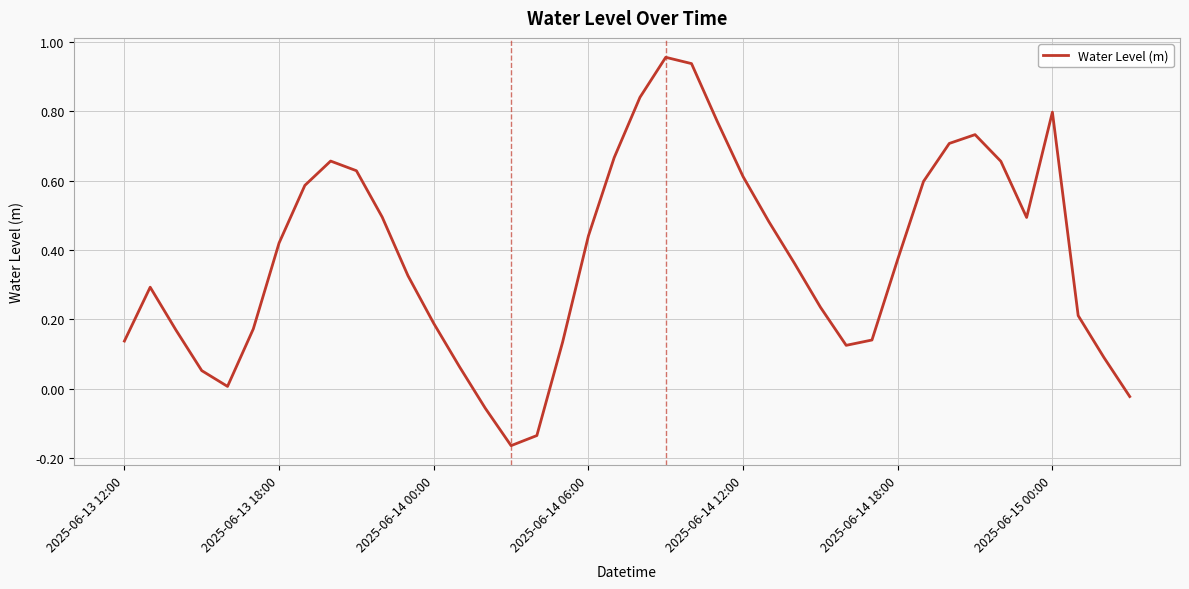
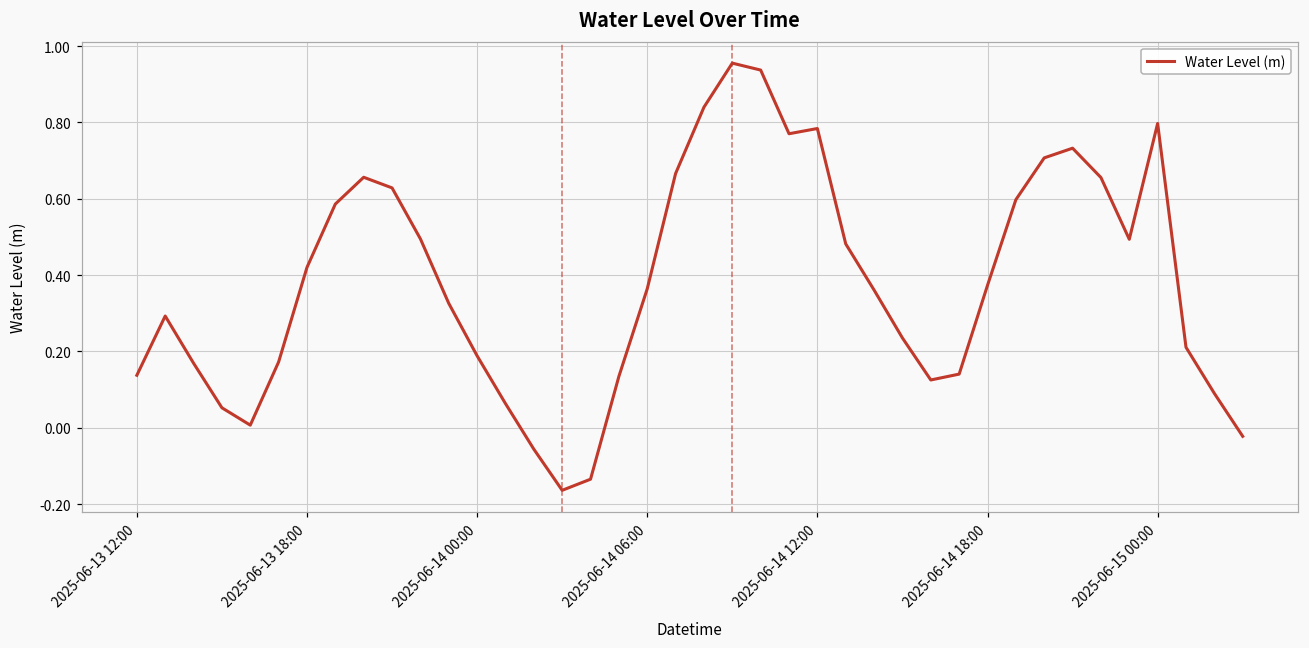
2025-06-14 06:00: 0.44 -> 0.36
2025-06-14 12:00: 0.61 -> 0.78
